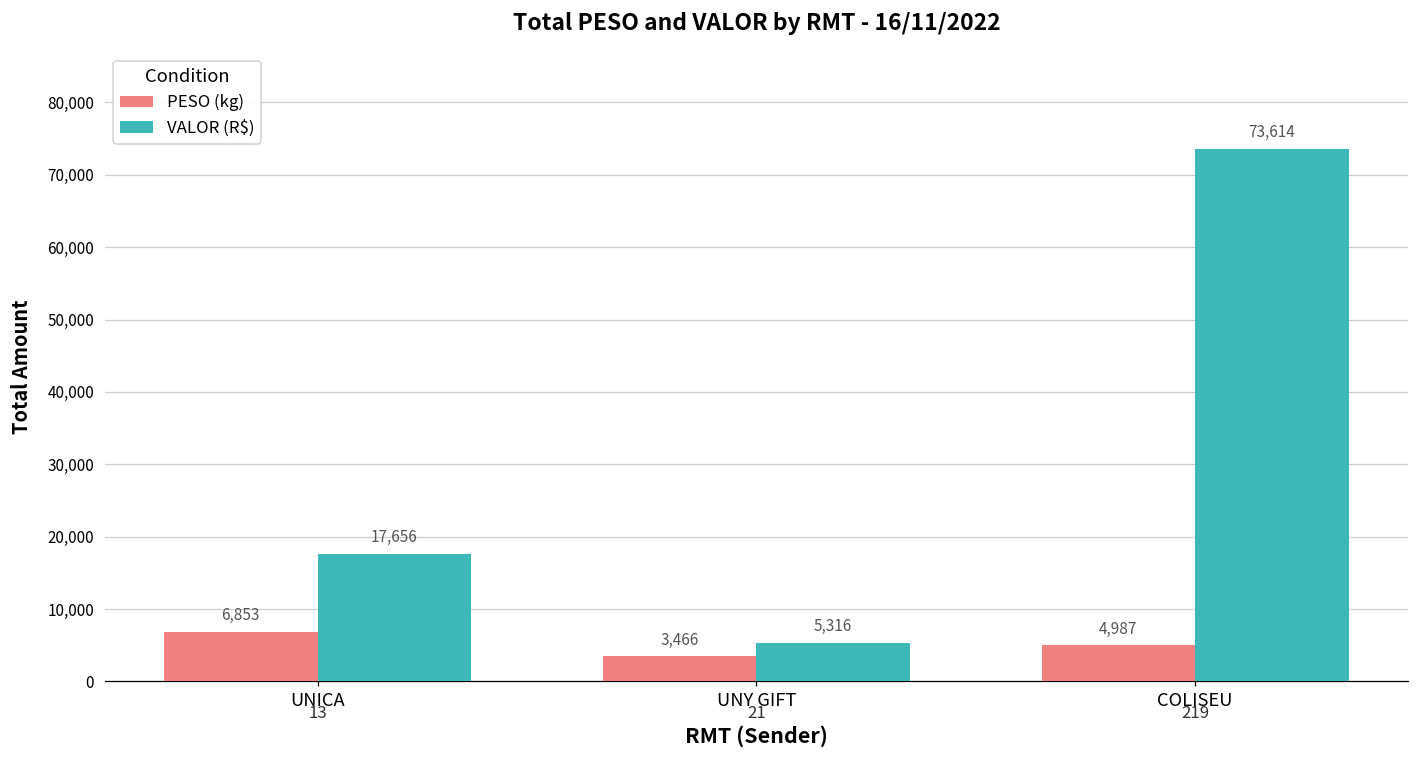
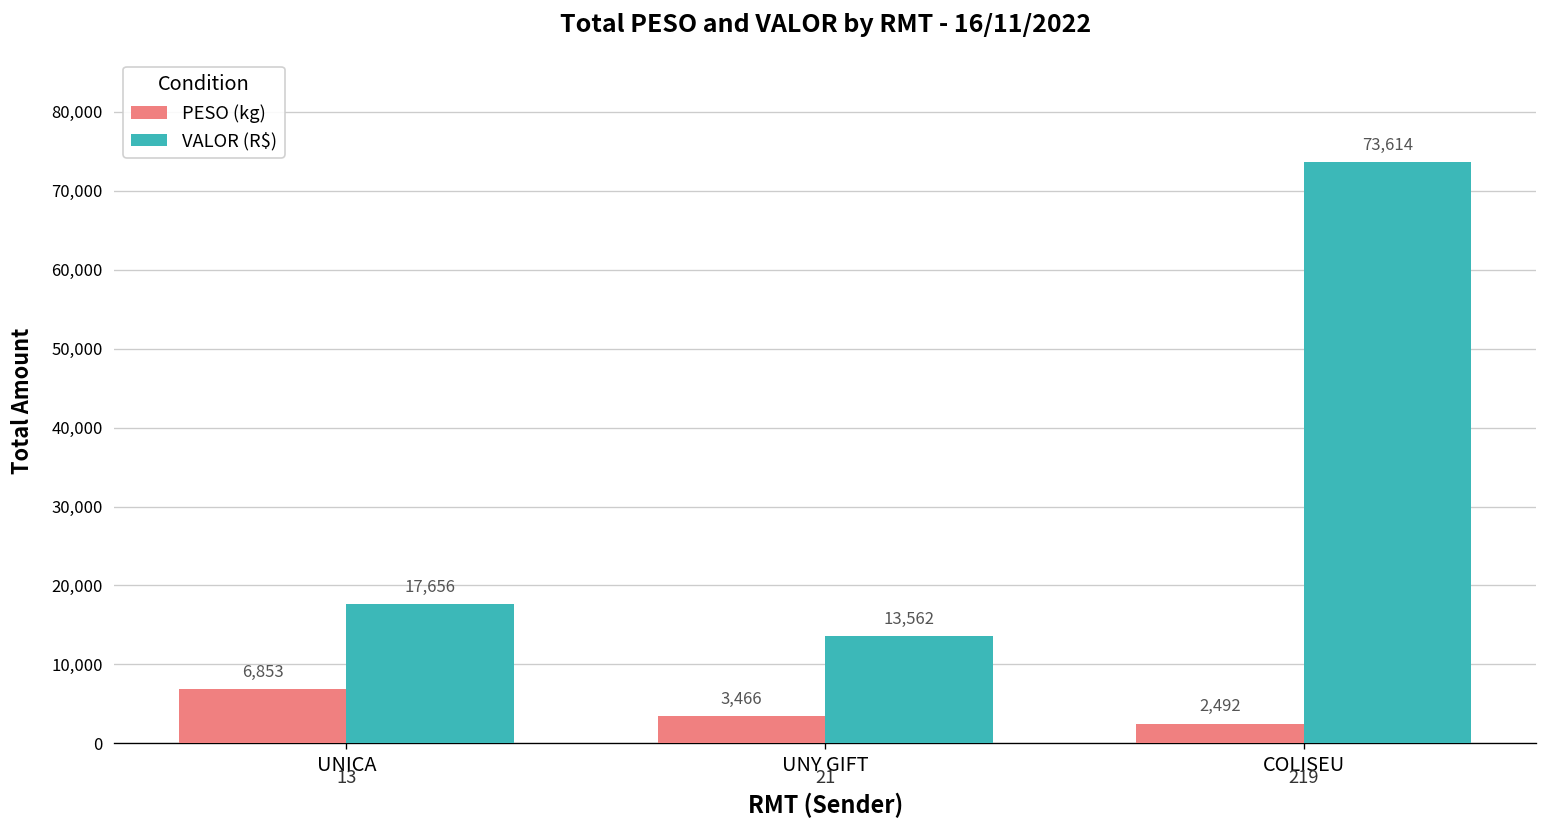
VALOR (R$), UNY GIFT: 5,316 -> 13,562
PESO (kg), COLISEU: 4,987 -> 2,492
